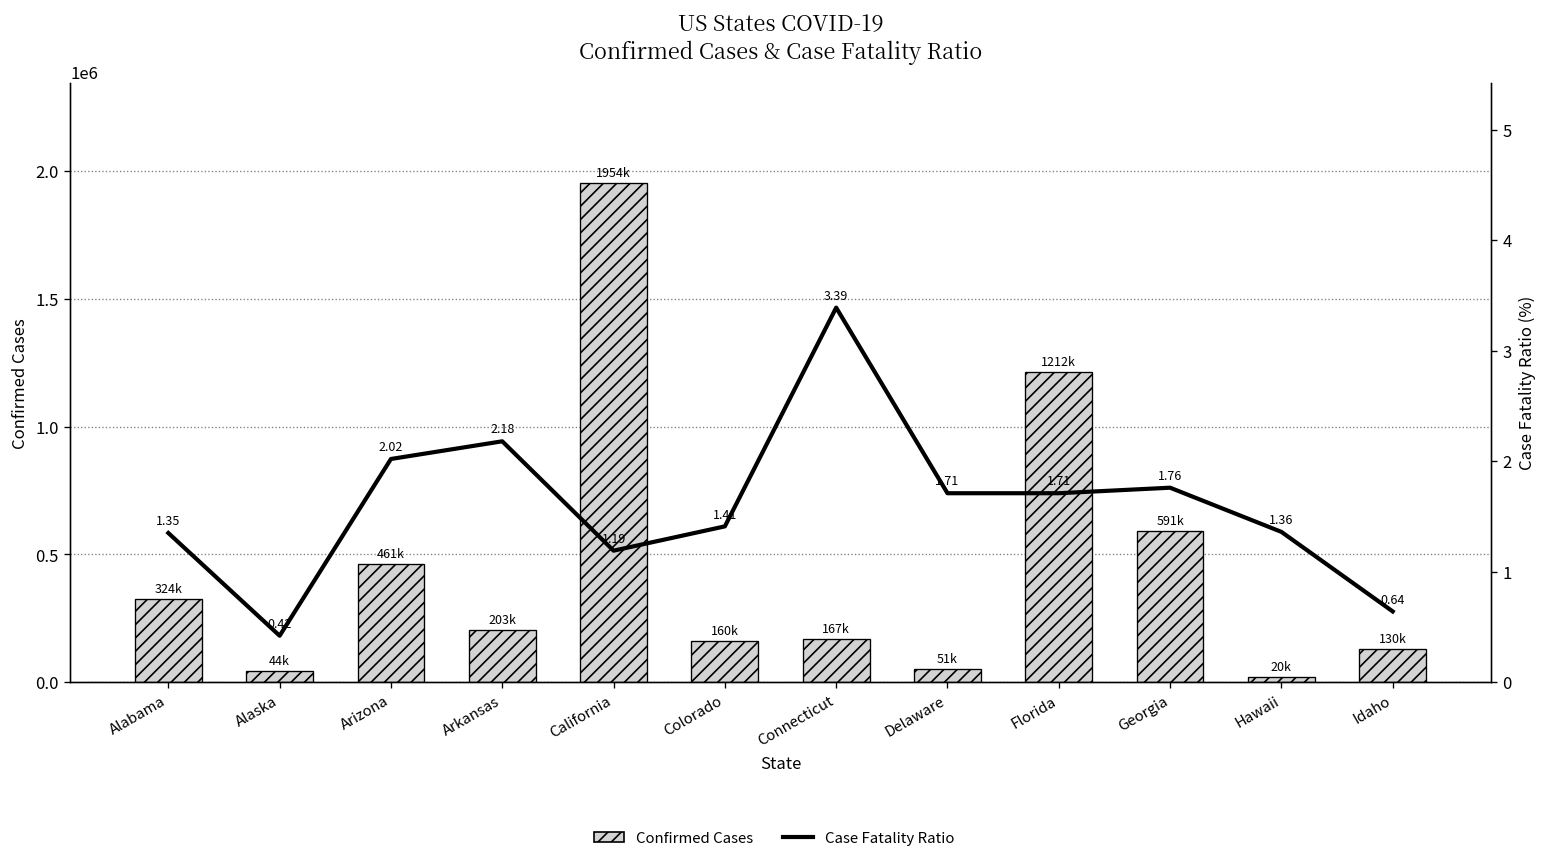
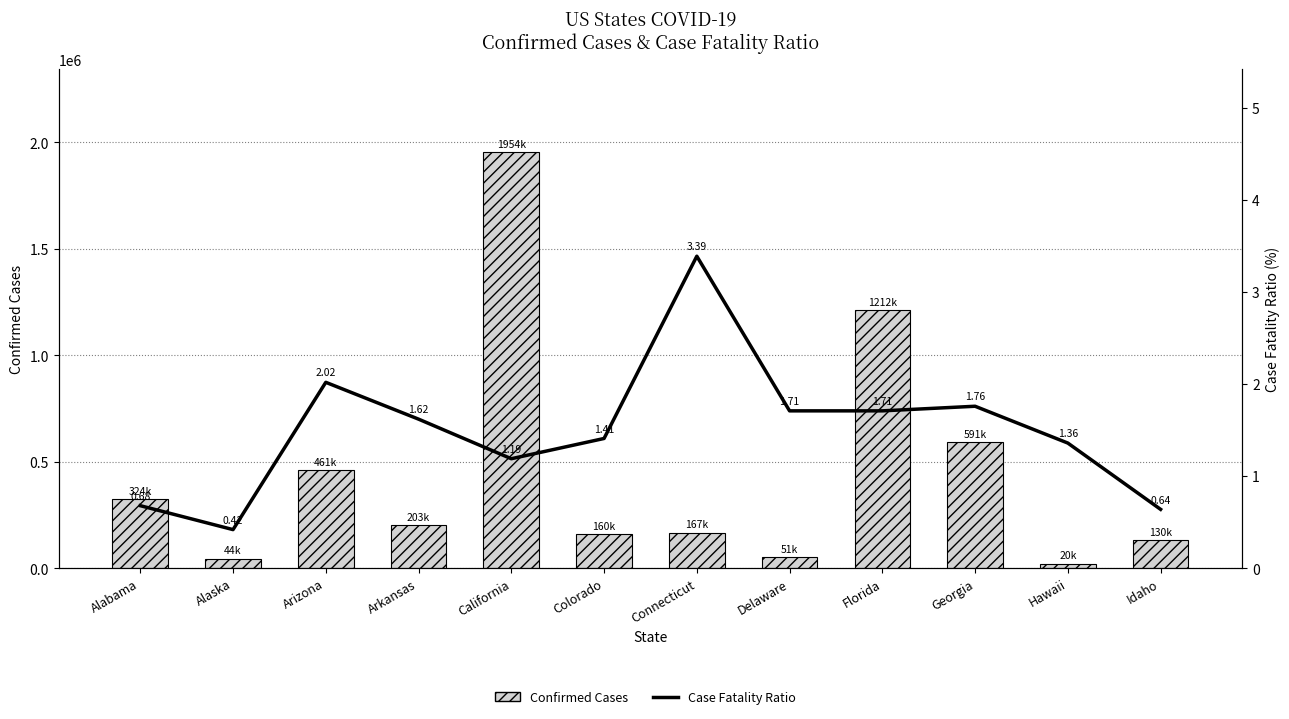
Case Fatality Ratio, Alabama: 1.35 -> 0.68
Case Fatality Ratio, Arkansas: 2.18 -> 1.62
